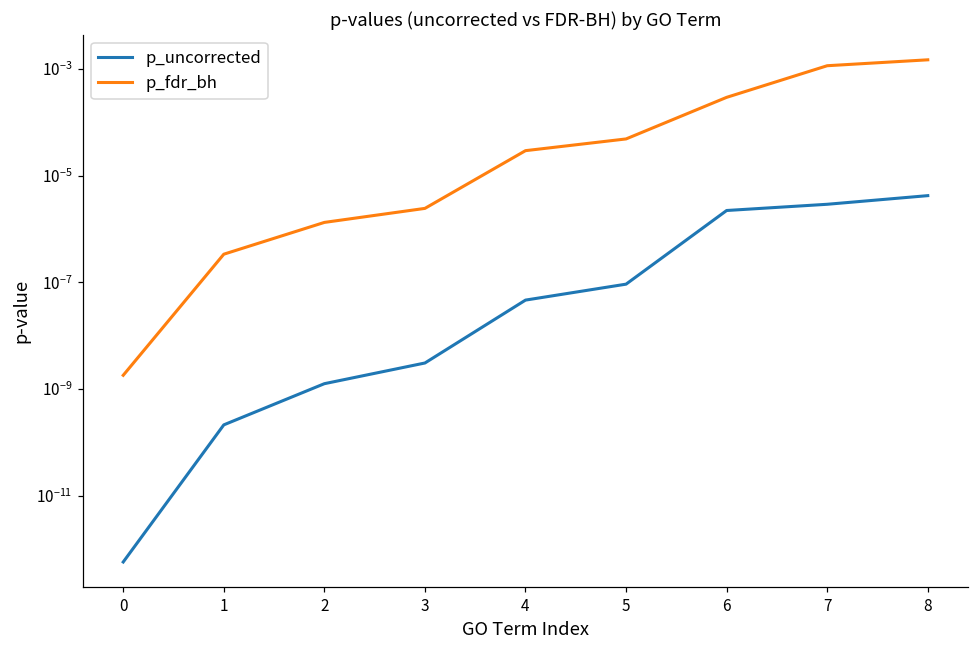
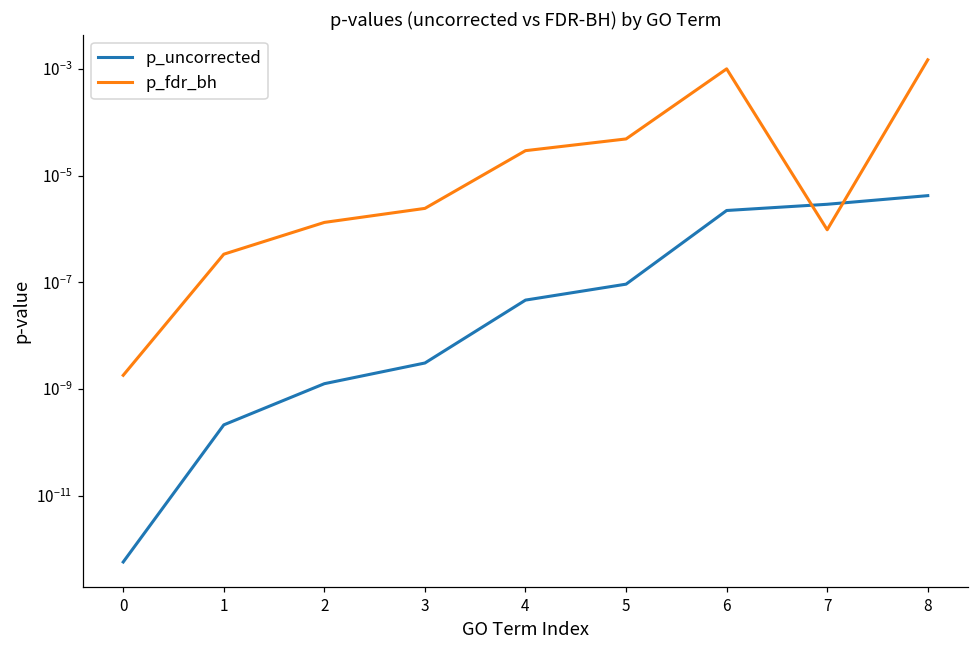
p_fdr_bh, 6: 0.0003 -> 0.0010
p_fdr_bh, 7: 0.0012 -> 0.0000010
